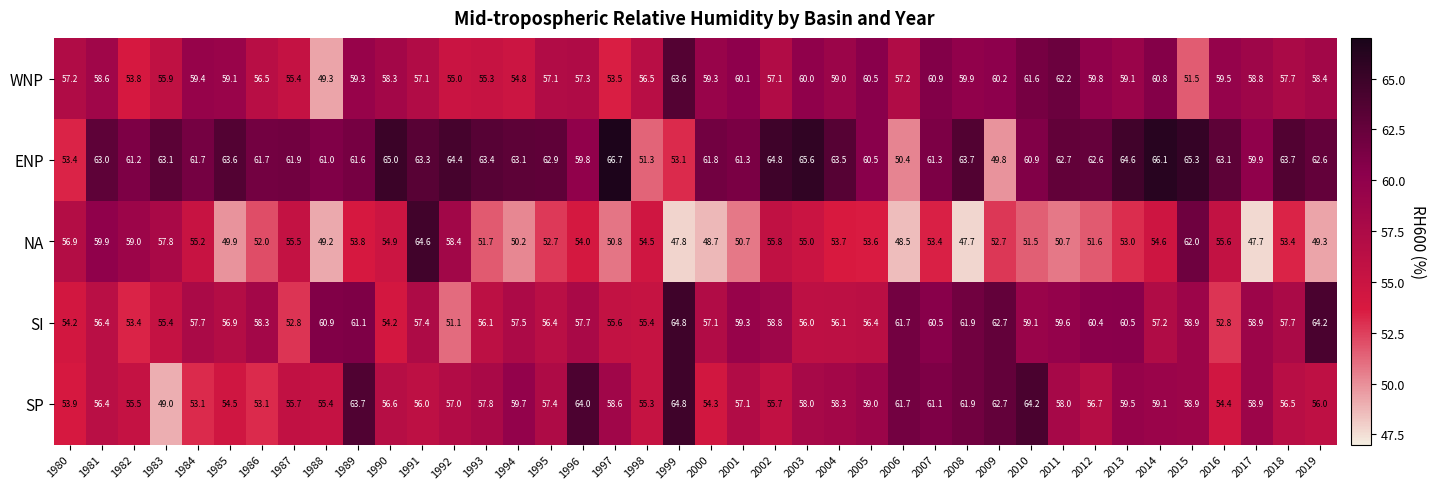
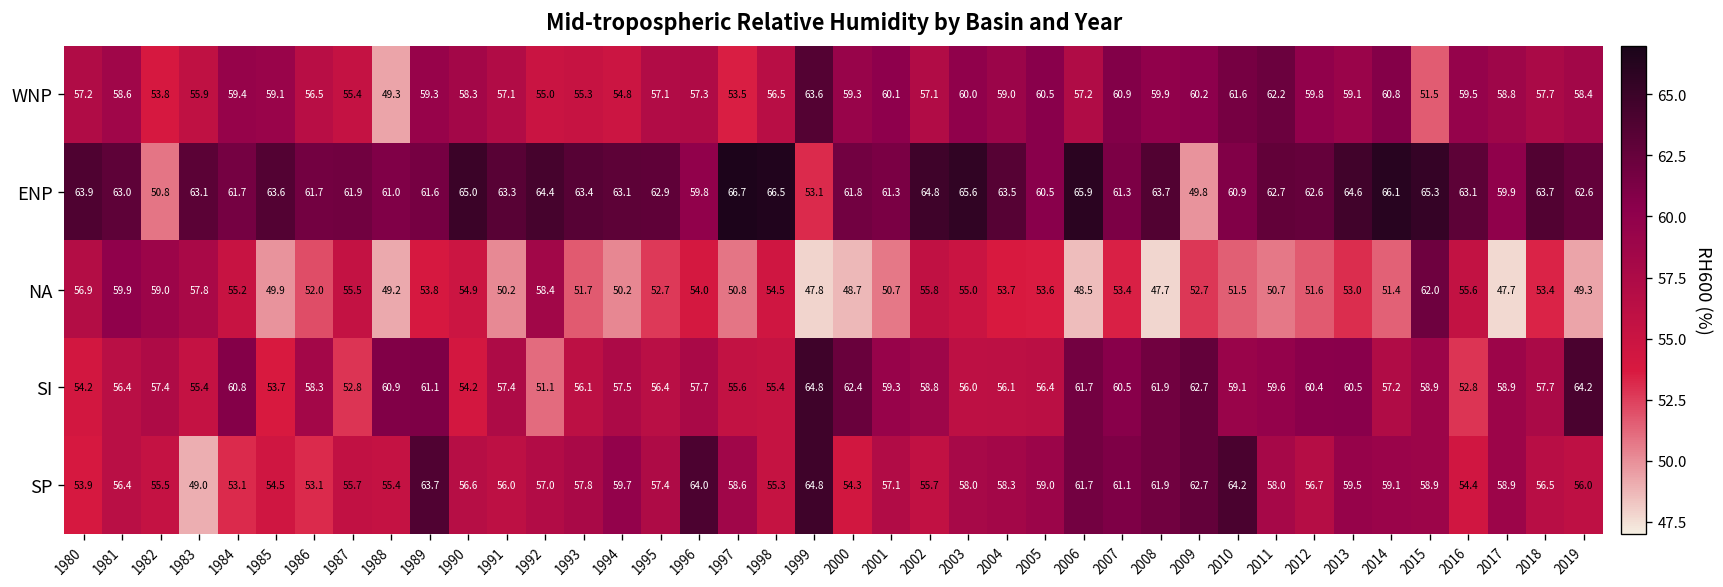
ENP, 1980: 53.4 -> 63.9
ENP, 1982: 61.2 -> 50.8
ENP, 1998: 51.3 -> 66.5
ENP, 2006: 50.4 -> 65.9
NA, 1991: 64.6 -> 50.2
NA, 2014: 54.6 -> 51.4
SI, 1982: 53.4 -> 57.4
SI, 1984: 57.7 -> 60.8
SI, 1985: 56.9 -> 53.7
SI, 2000: 57.1 -> 62.4
